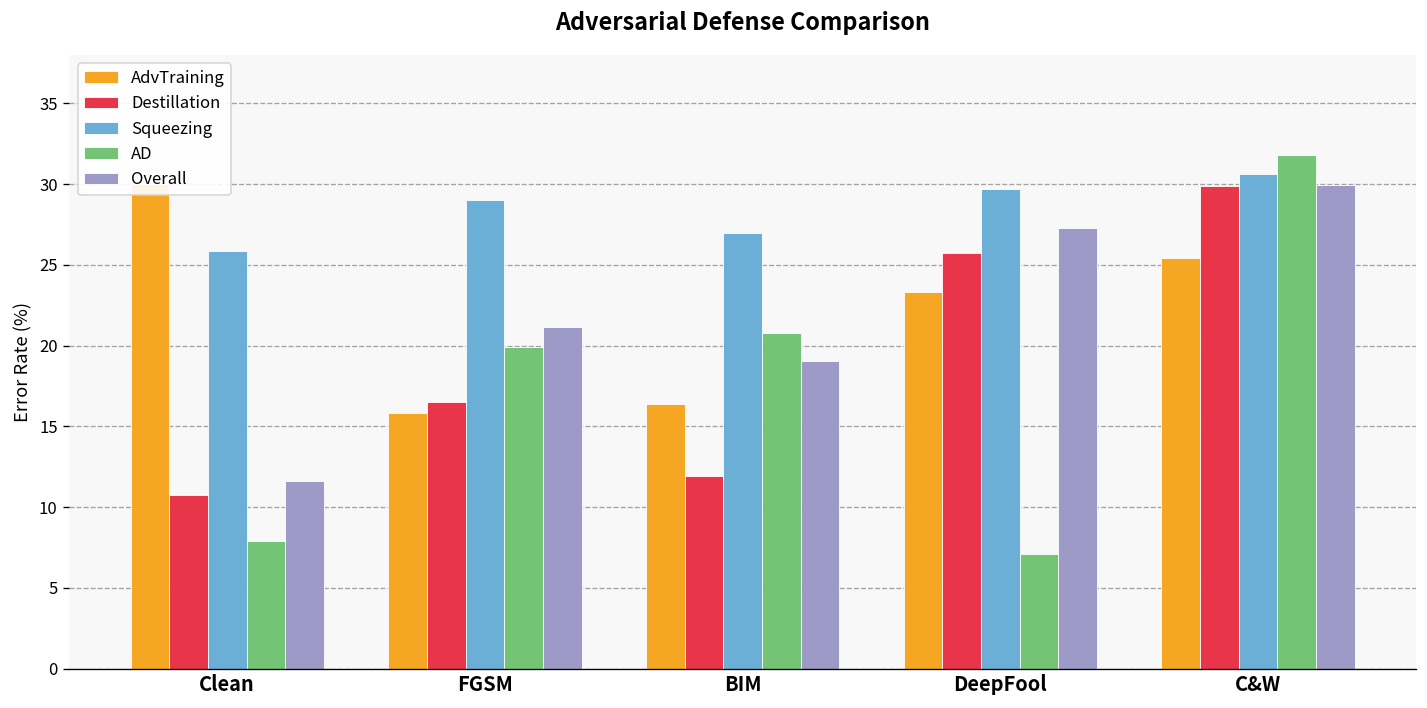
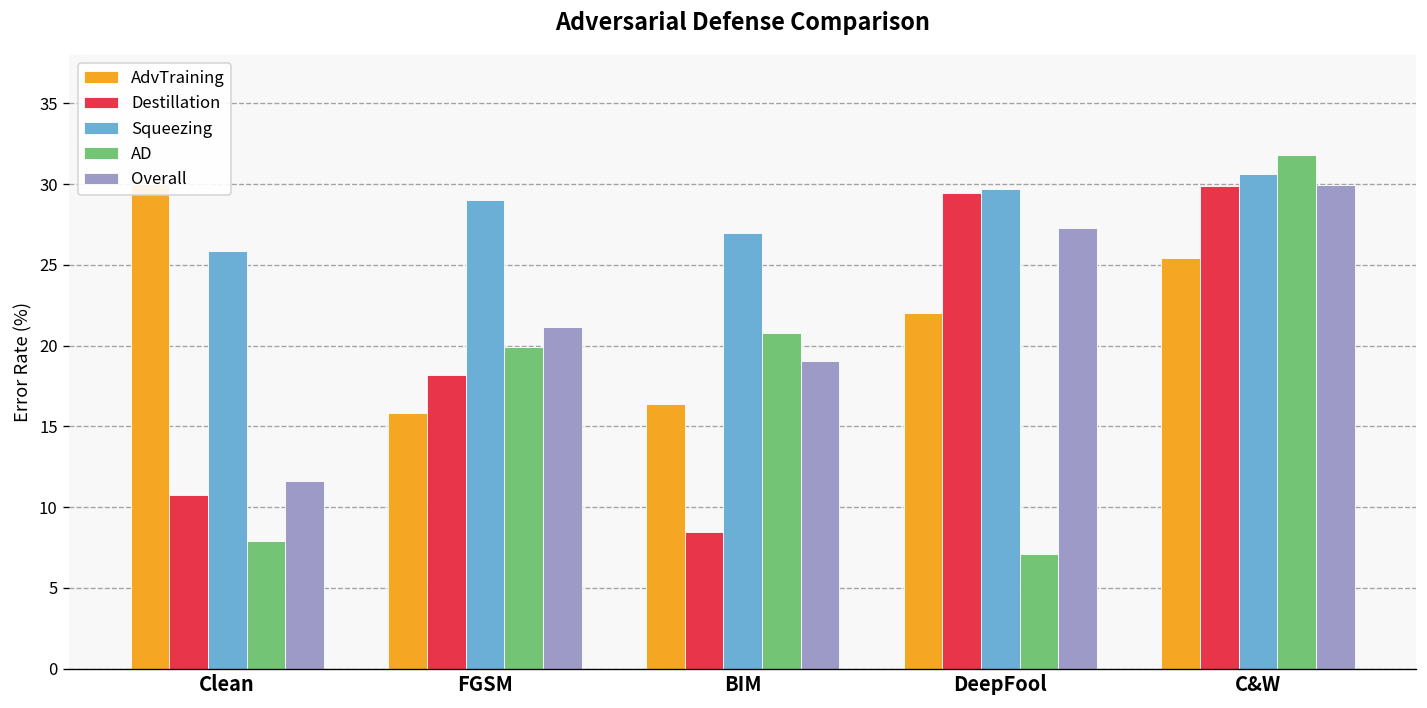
Destillation, FGSM: 16.5 -> 18.2
Destillation, BIM: 11.9 -> 8.5
AdvTraining, DeepFool: 23.4 -> 22.1
Destillation, DeepFool: 25.7 -> 29.5
